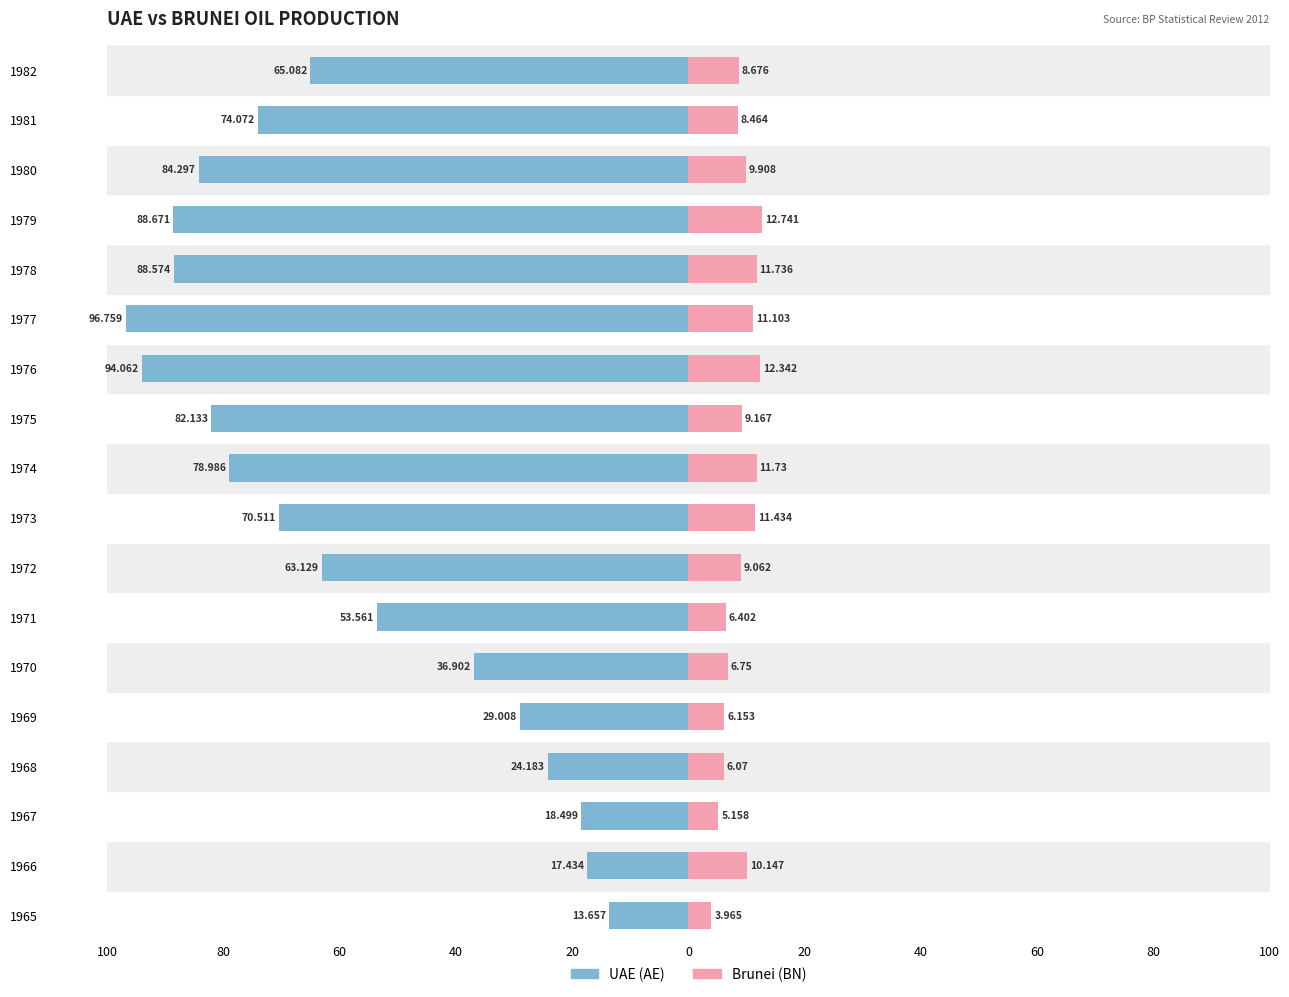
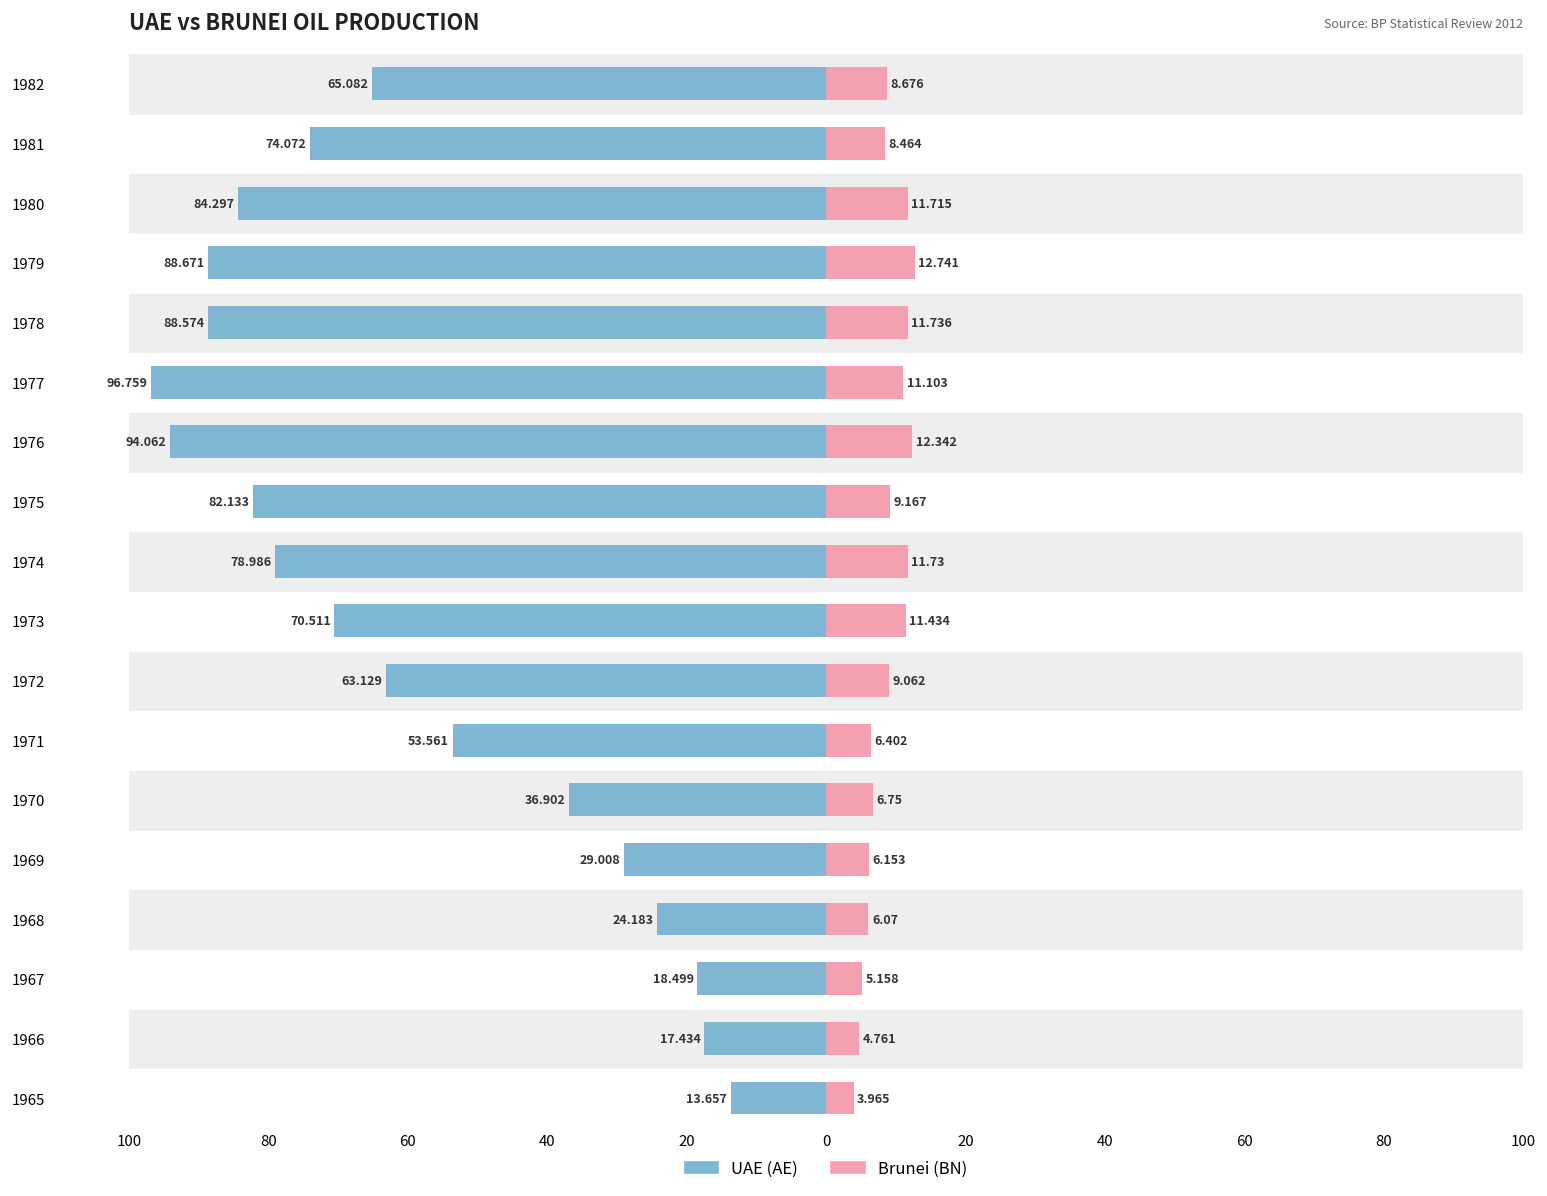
Brunei (BN), 1980: 9.908 -> 11.715
Brunei (BN), 1966: 10.147 -> 4.761
